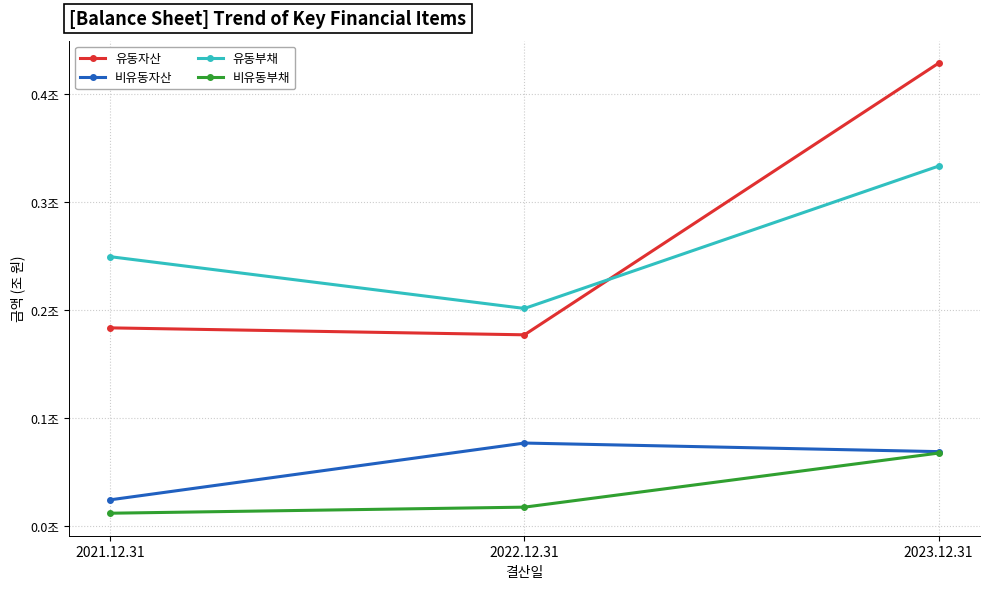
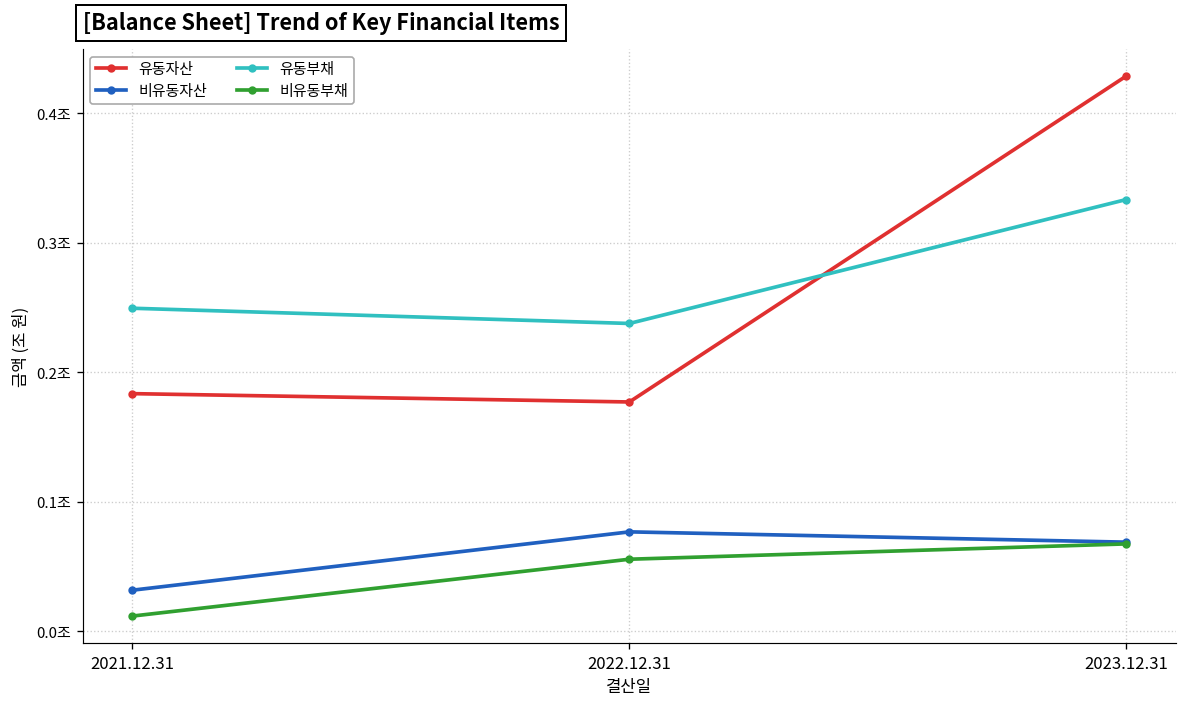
비유동자산, 2021.12.31: 0.024조 -> 0.032조
유동부채, 2022.12.31: 0.201조 -> 0.238조
비유동부채, 2022.12.31: 0.017조 -> 0.055조
